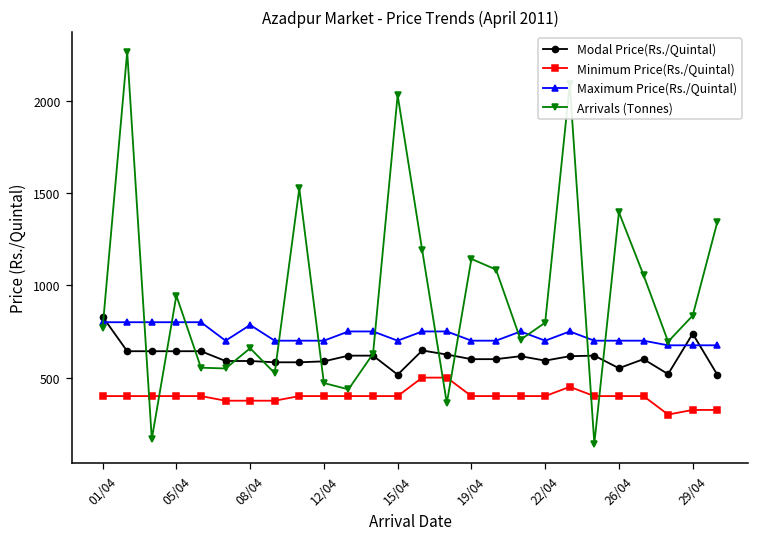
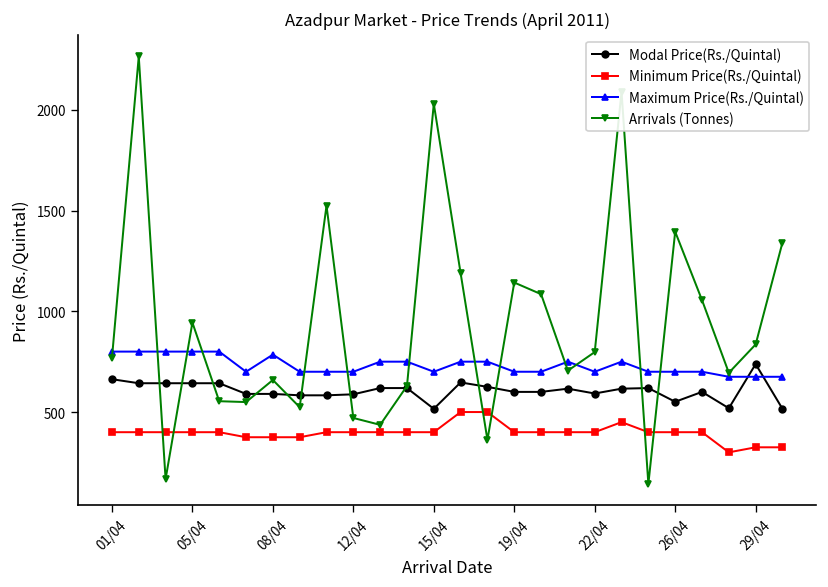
Modal Price(Rs./Quintal), 01/04: 830 -> 660
